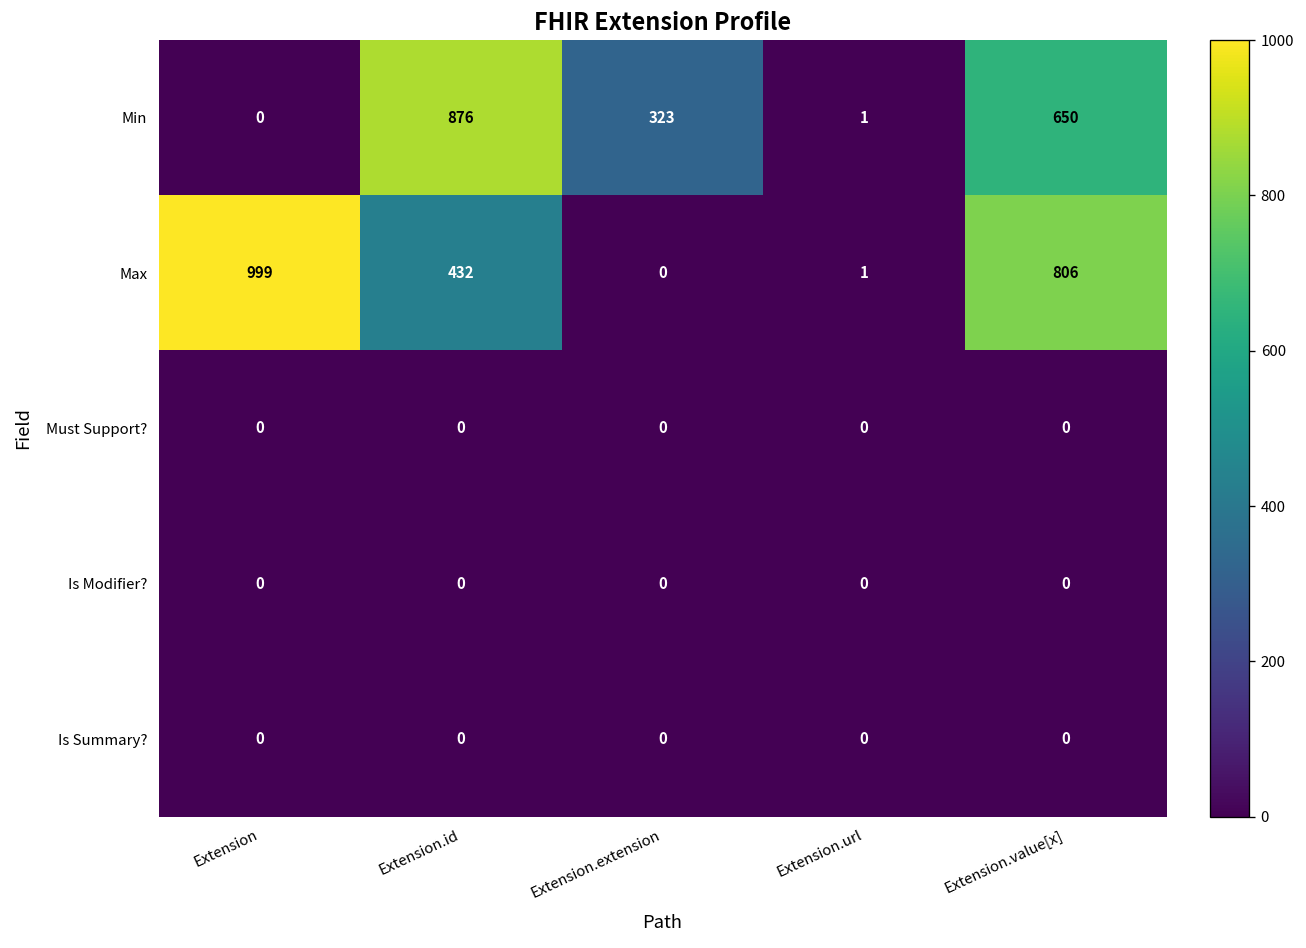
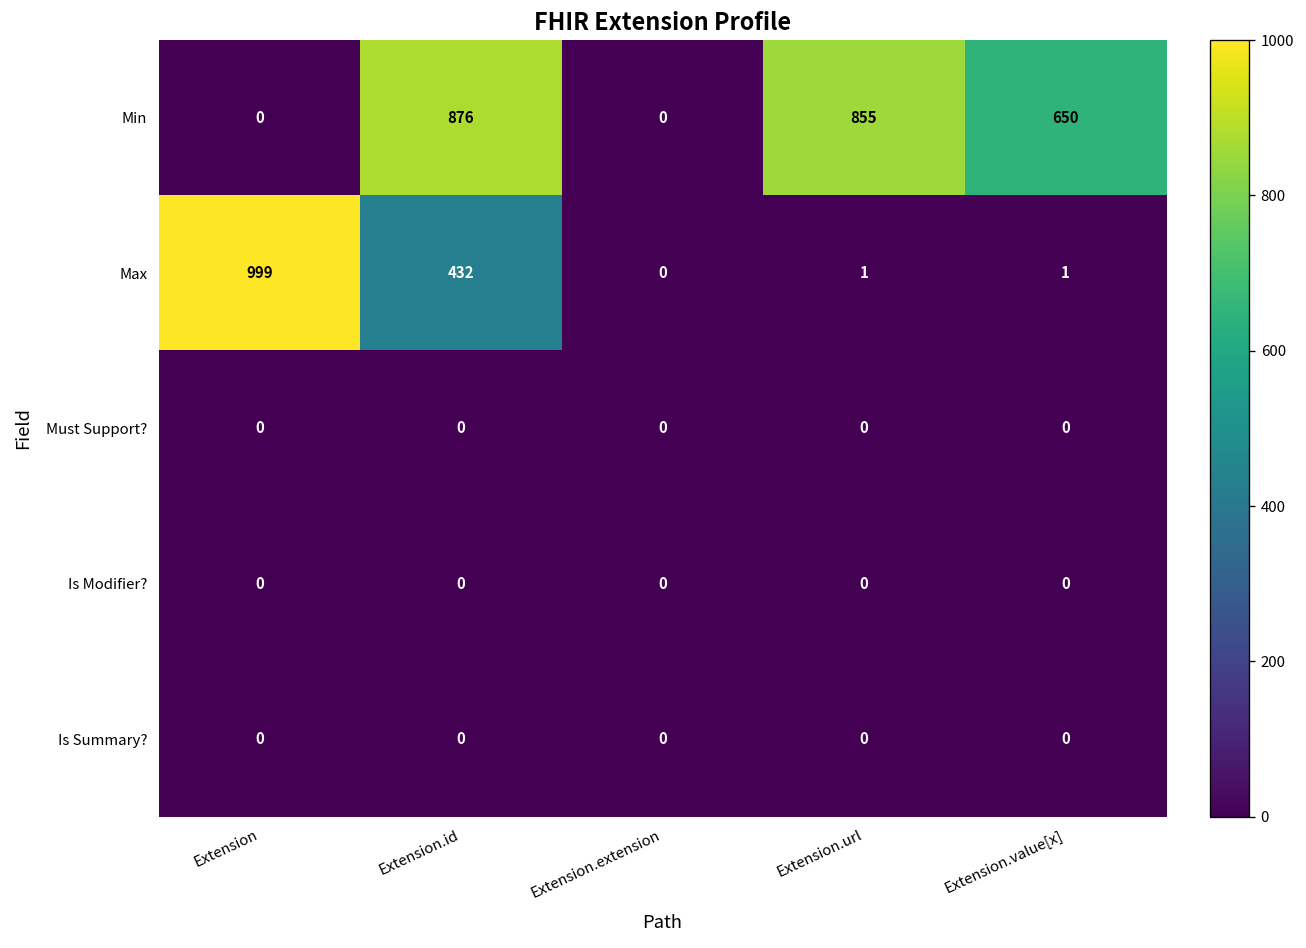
Min, Extension.extension: 323 -> 0
Min, Extension.url: 1 -> 855
Max, Extension.value[x]: 806 -> 1
